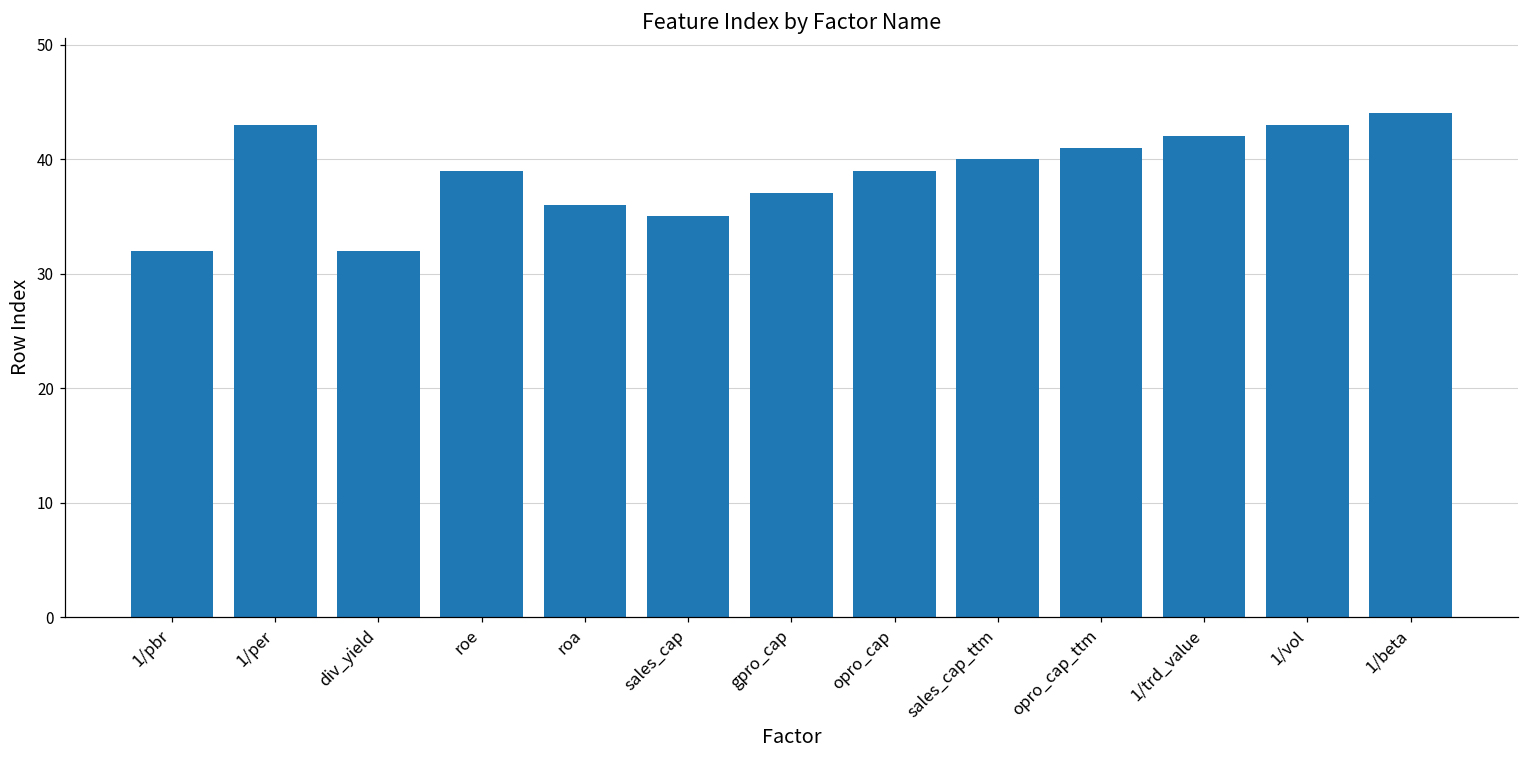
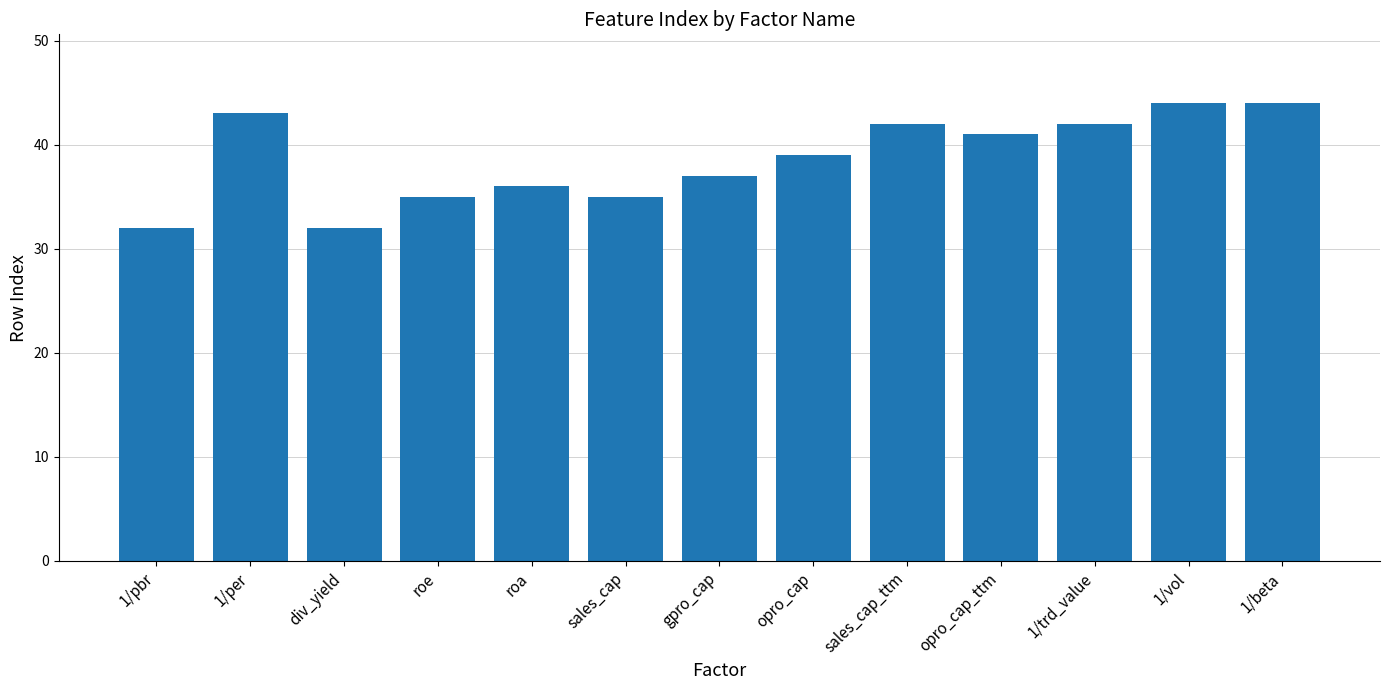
roe: 39 -> 35
sales_cap_ttm: 40 -> 42
1/vol: 43 -> 44
